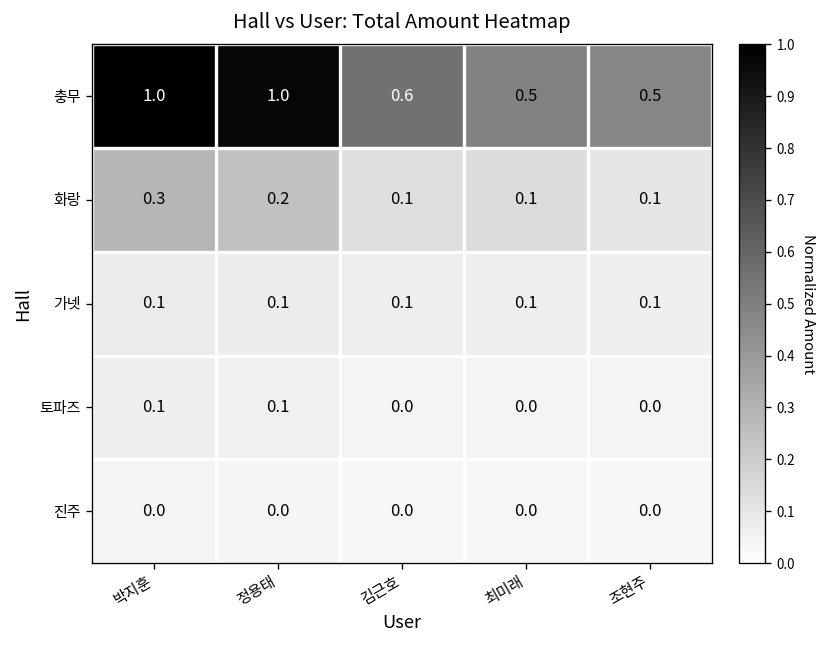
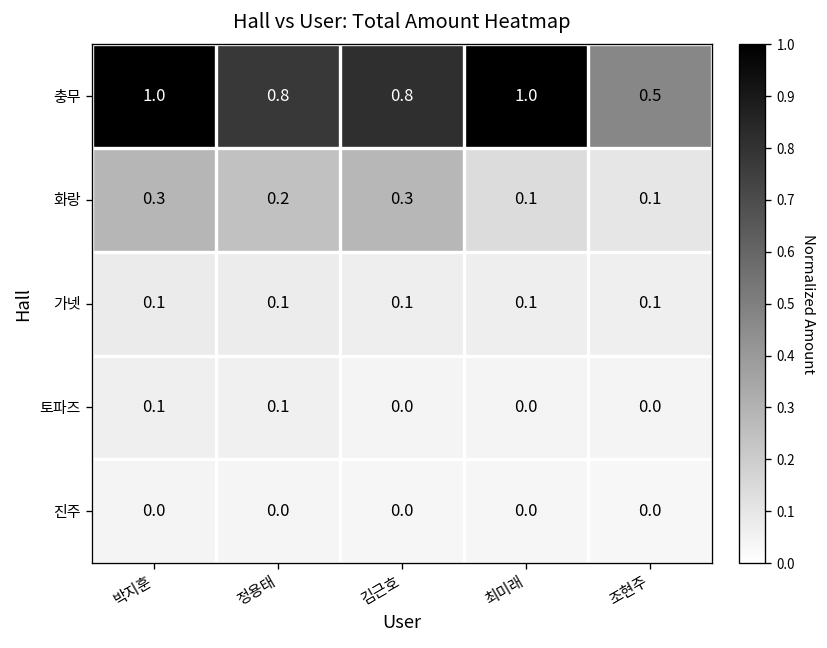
충무, 정용태: 1.0 -> 0.8
충무, 김근호: 0.6 -> 0.8
충무, 최미래: 0.5 -> 1.0
화랑, 김근호: 0.1 -> 0.3
